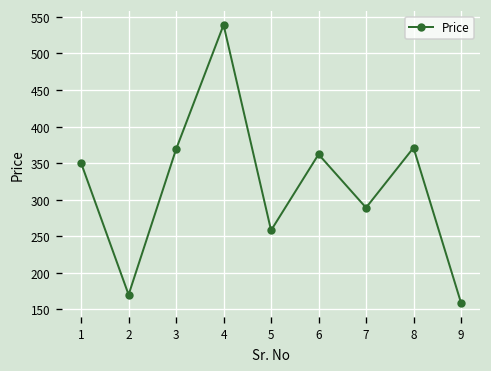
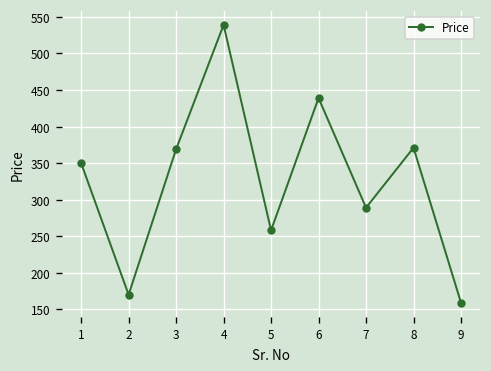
6: 360 -> 440
